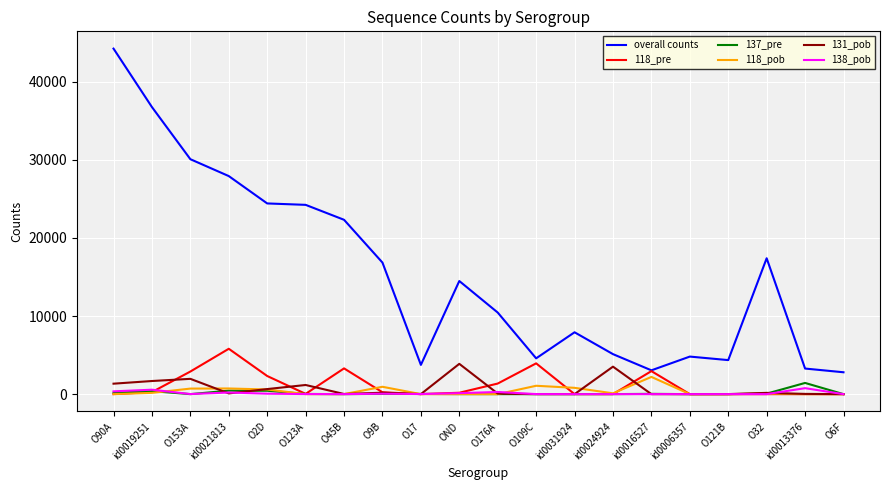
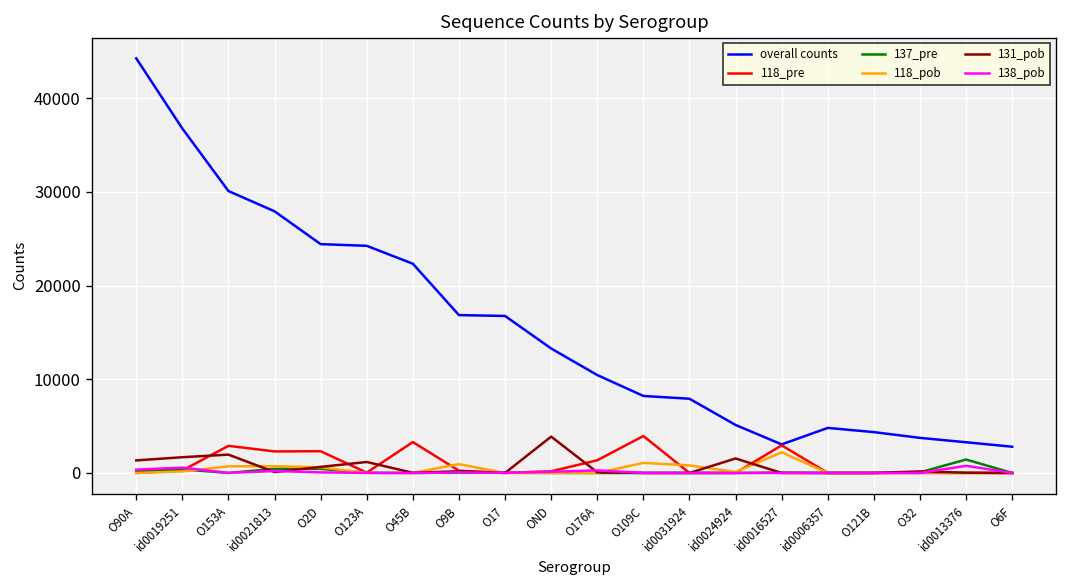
118_pre, id0021813: 6000 -> 2000
overall counts, O17: 4000 -> 17000
overall counts, OND: 14000 -> 13000
overall counts, O109C: 5000 -> 8000
131_pob, id0024924: 4000 -> 2000
overall counts, O32: 17000 -> 4000
